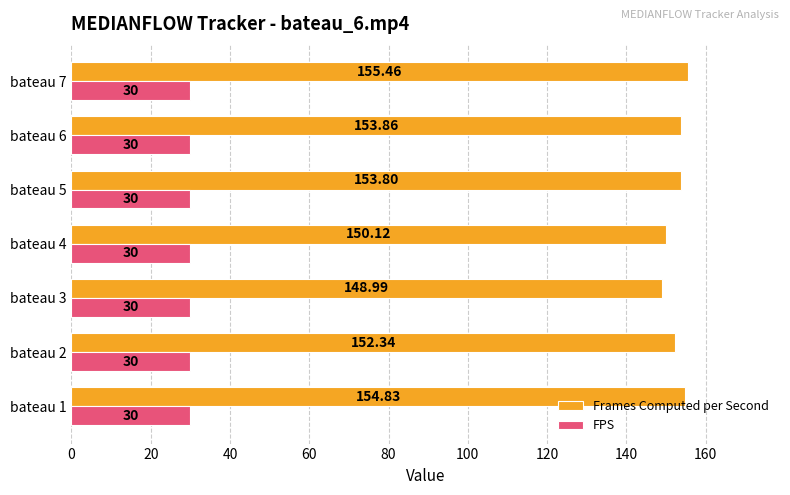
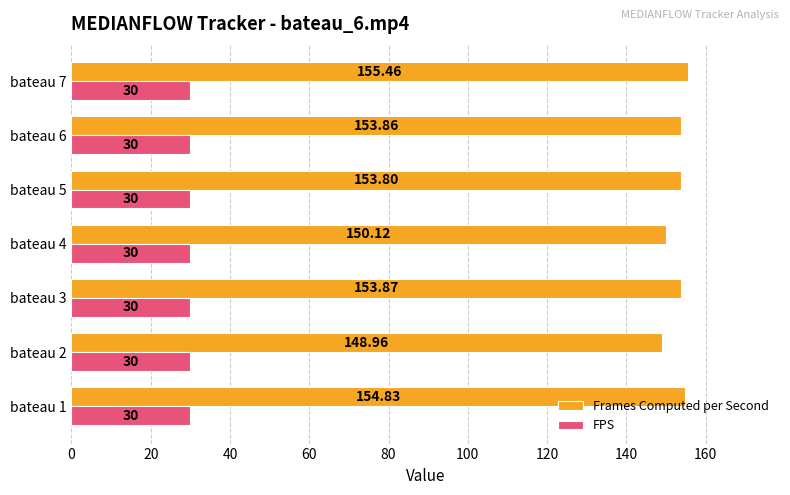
Frames Computed per Second, bateau 3: 148.99 -> 153.87
Frames Computed per Second, bateau 2: 152.34 -> 148.96
